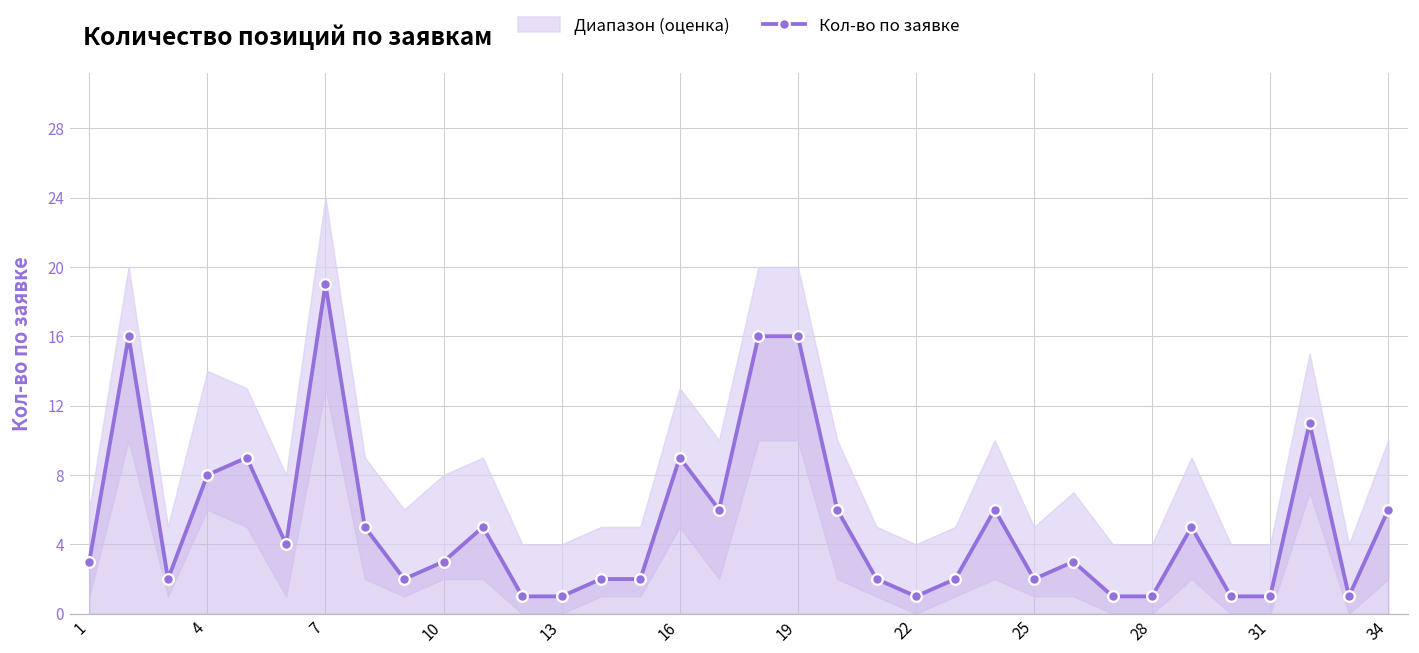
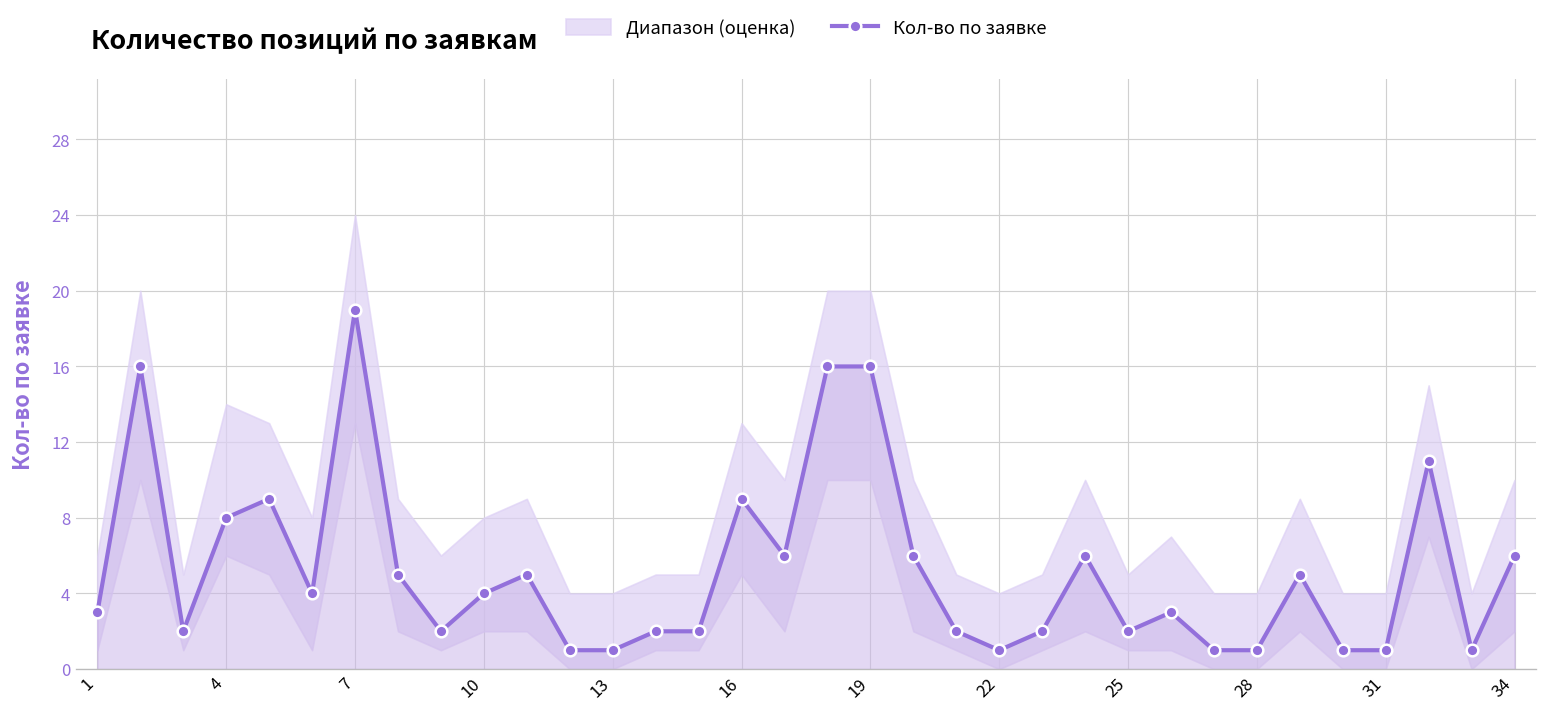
Кол-во по заявке, 10: 3 -> 4
